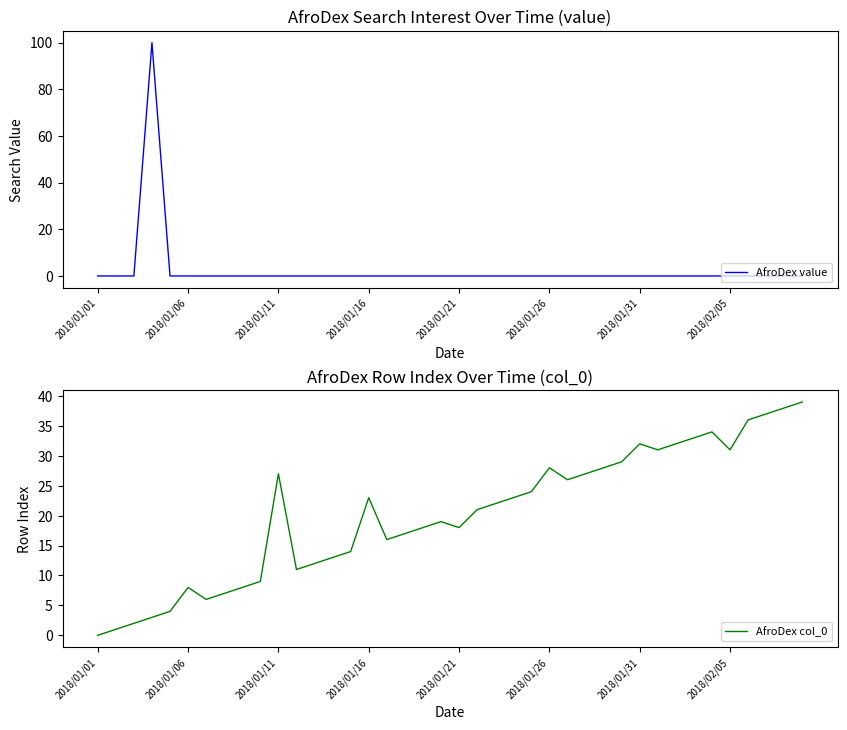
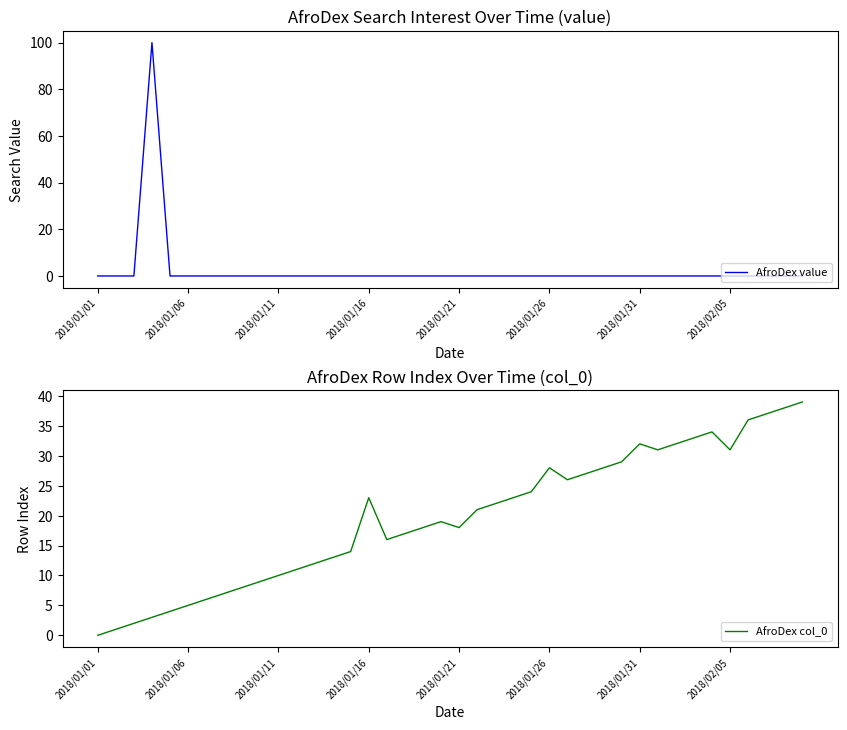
AfroDex Row Index Over Time (col_0), 2018/01/06: 8 -> 5
AfroDex Row Index Over Time (col_0), 2018/01/11: 27 -> 10
